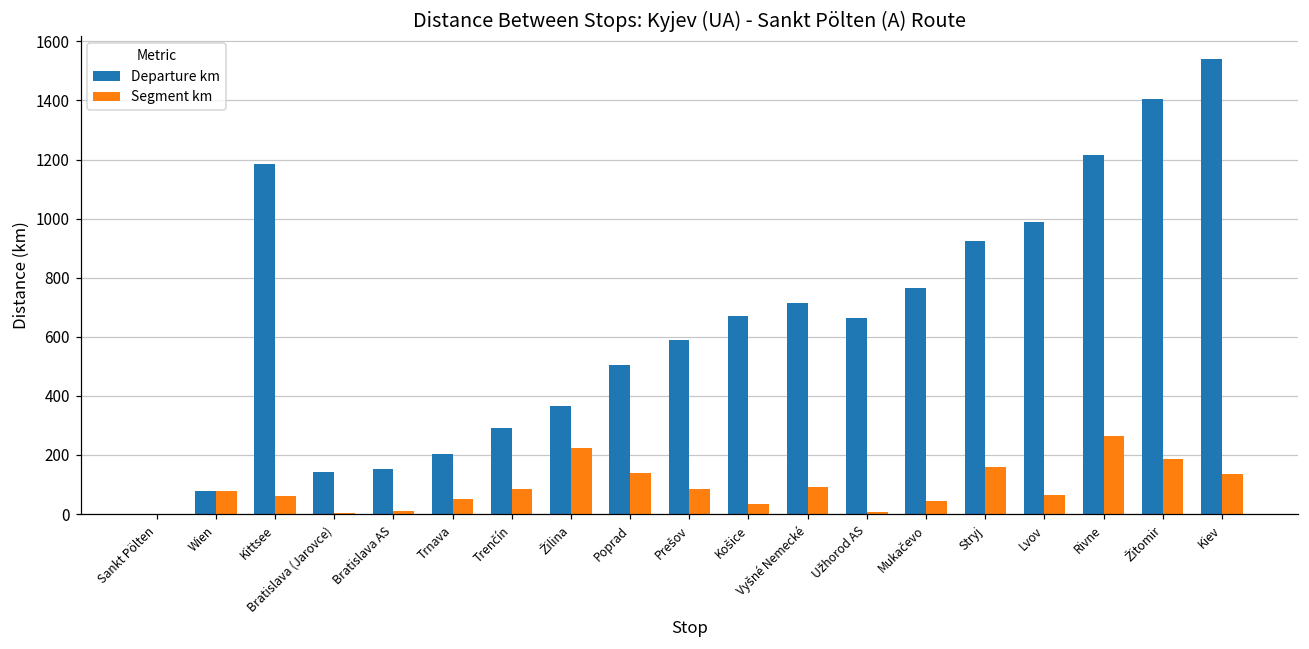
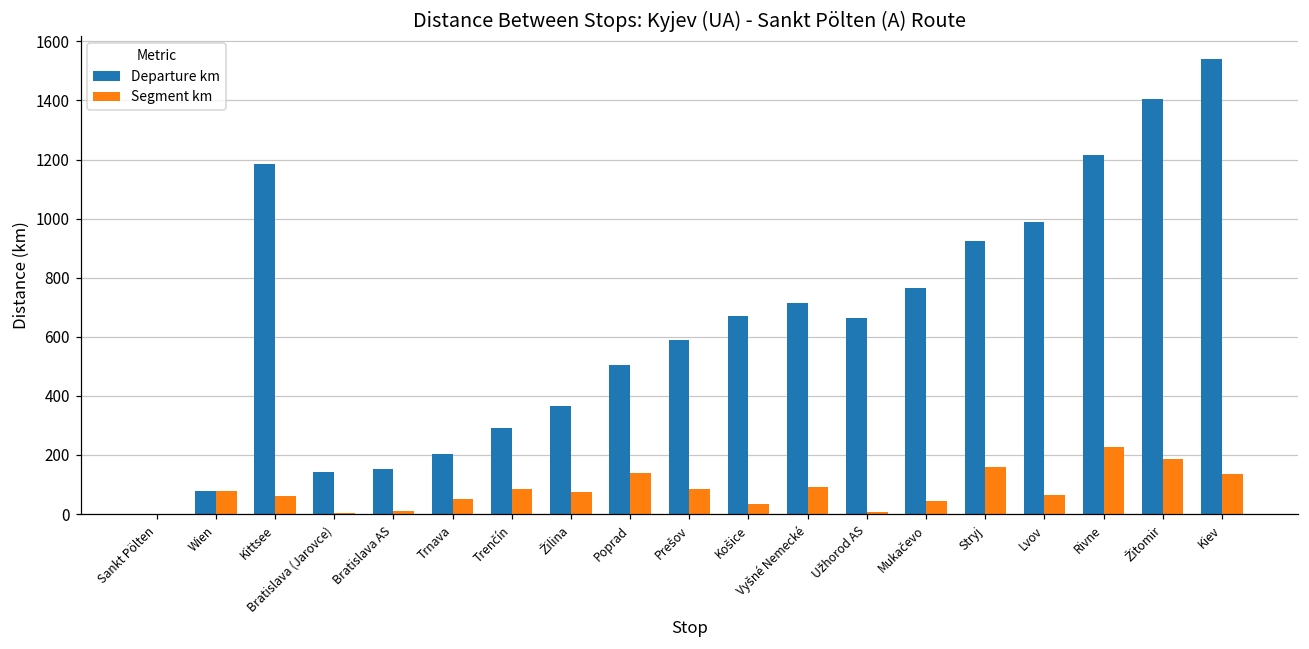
Segment km, Žilina: 230 -> 80
Segment km, Rivne: 270 -> 230
